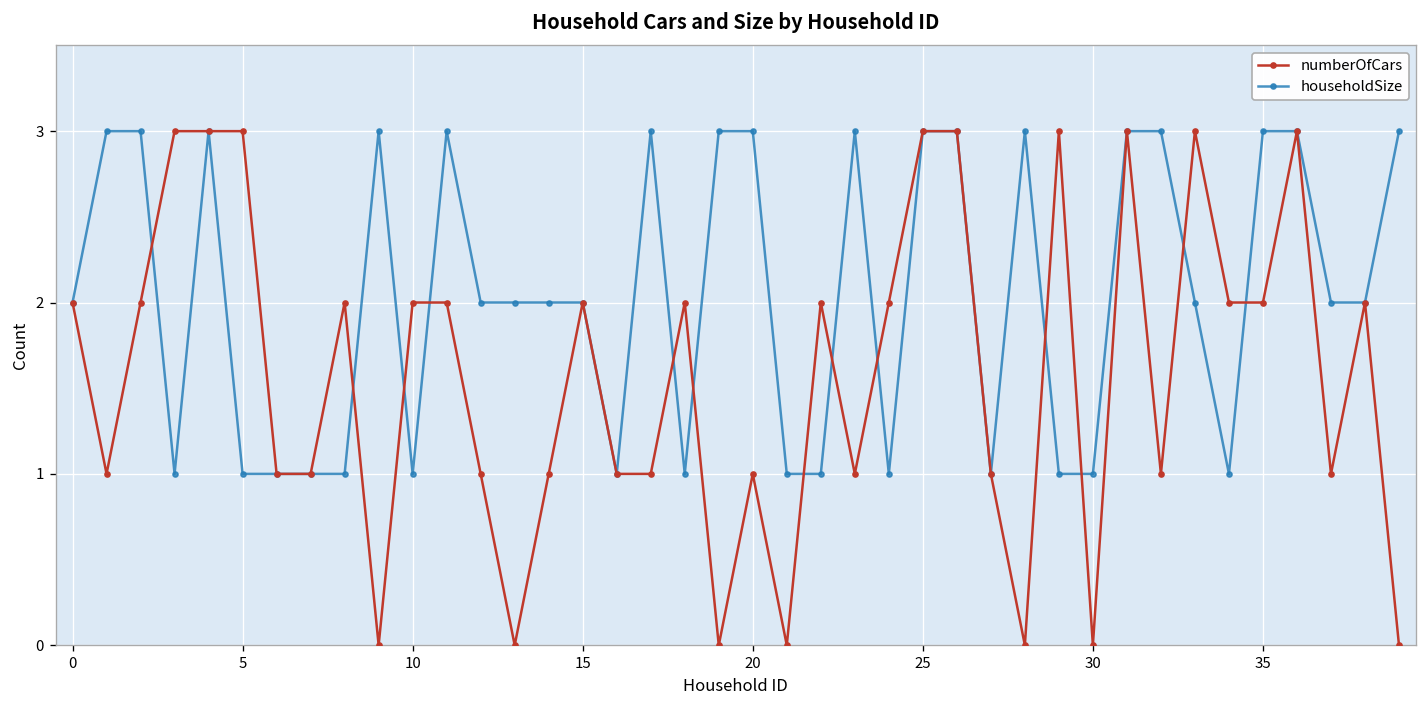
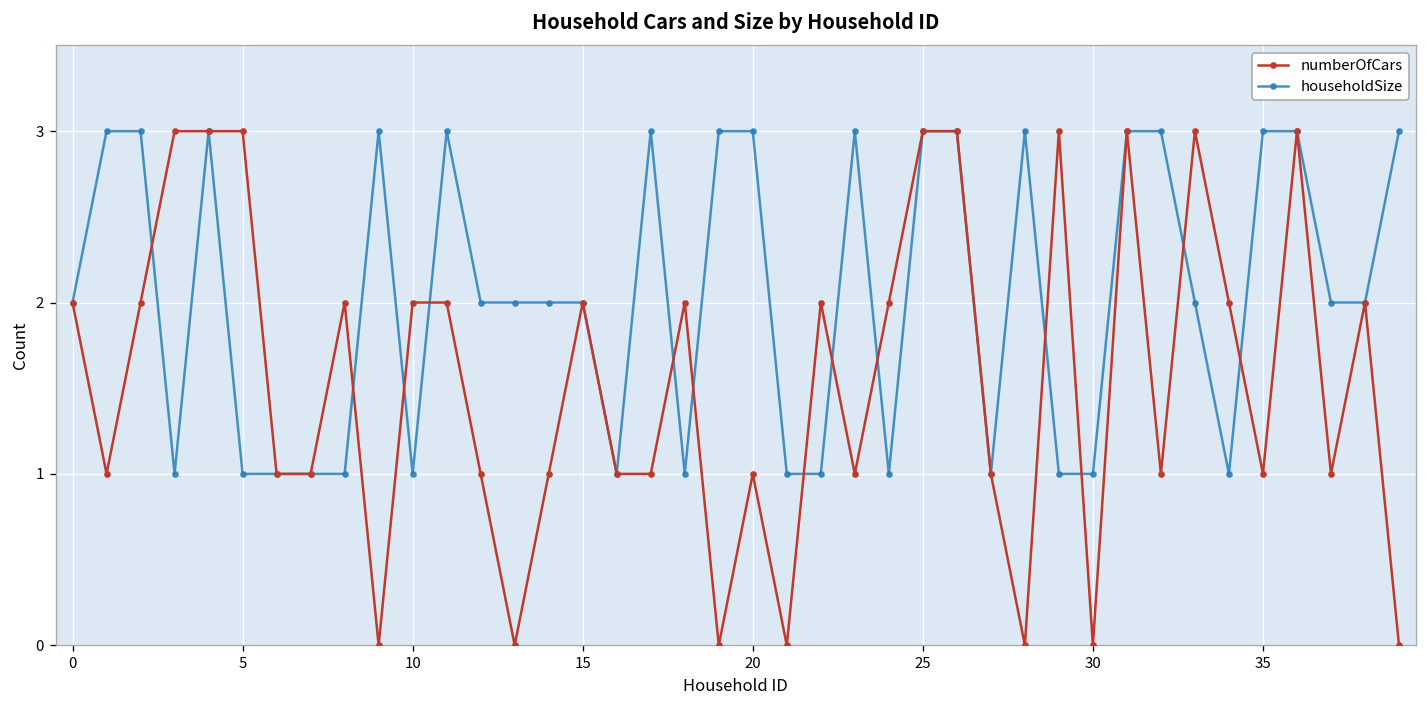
numberOfCars, 35: 2 -> 1
